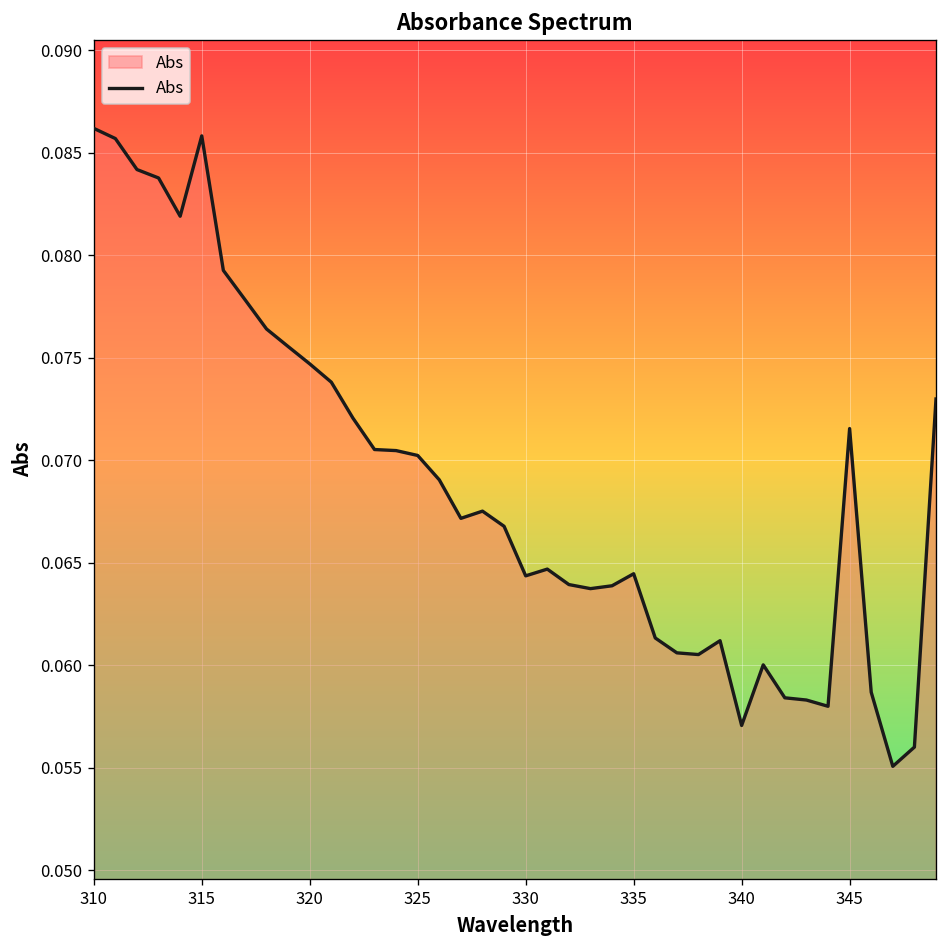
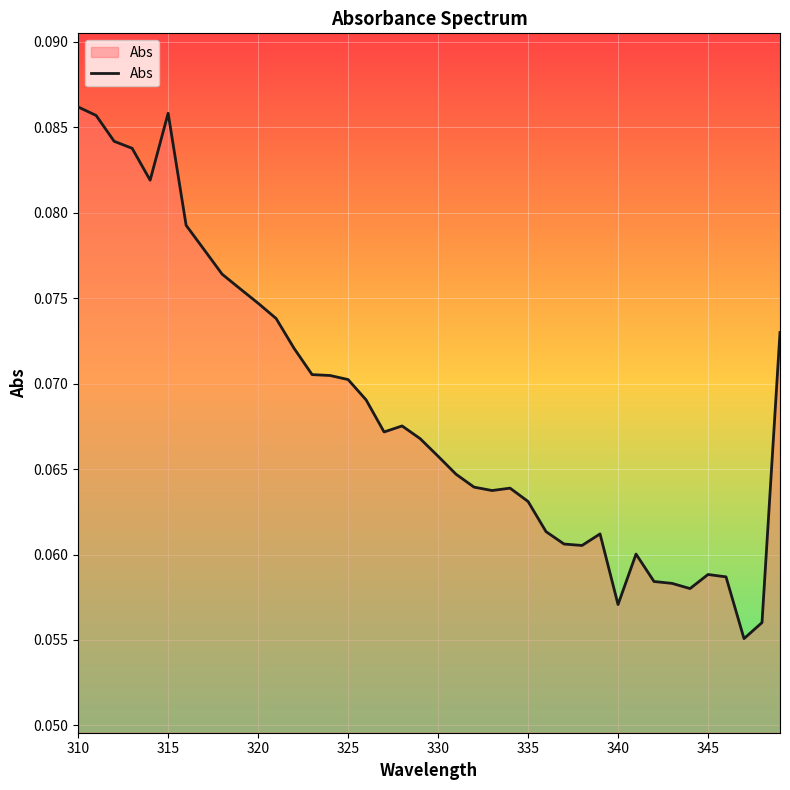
330: 0.0644 -> 0.0658
335: 0.0645 -> 0.0631
345: 0.0716 -> 0.0588
